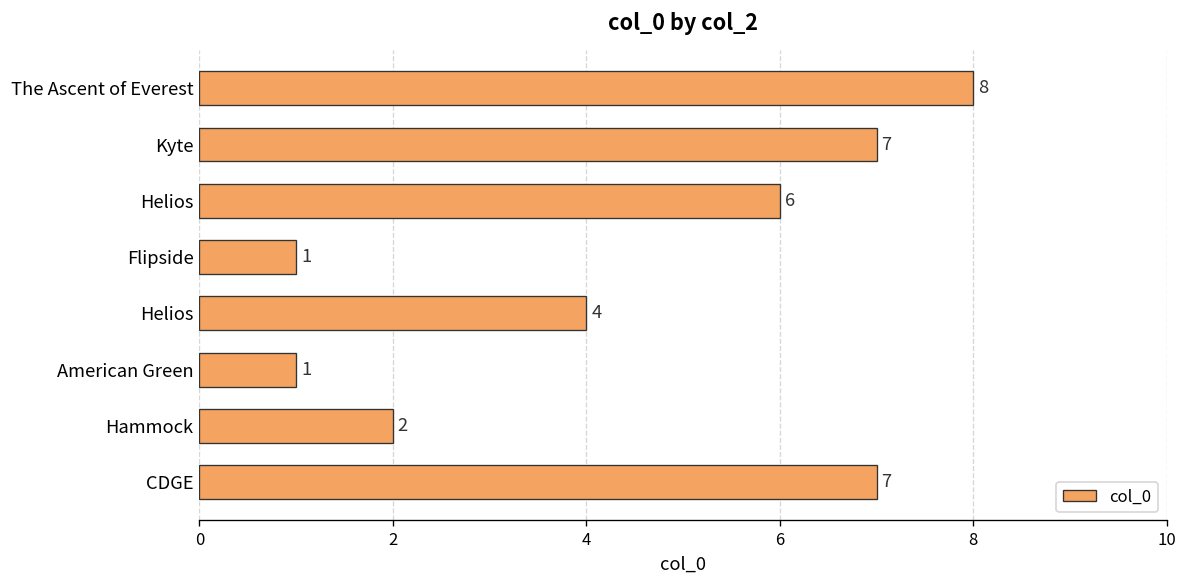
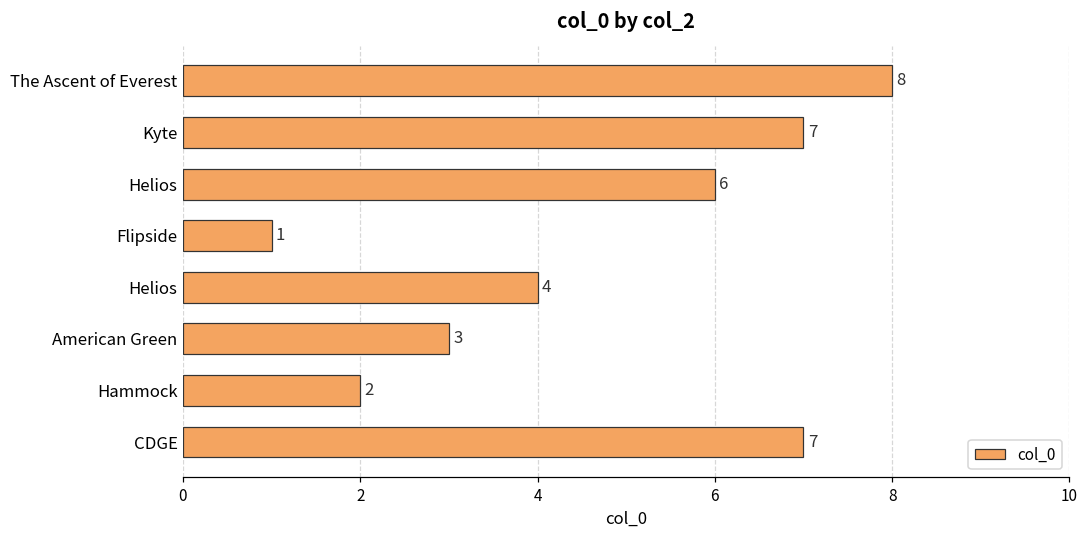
American Green: 1 -> 3
